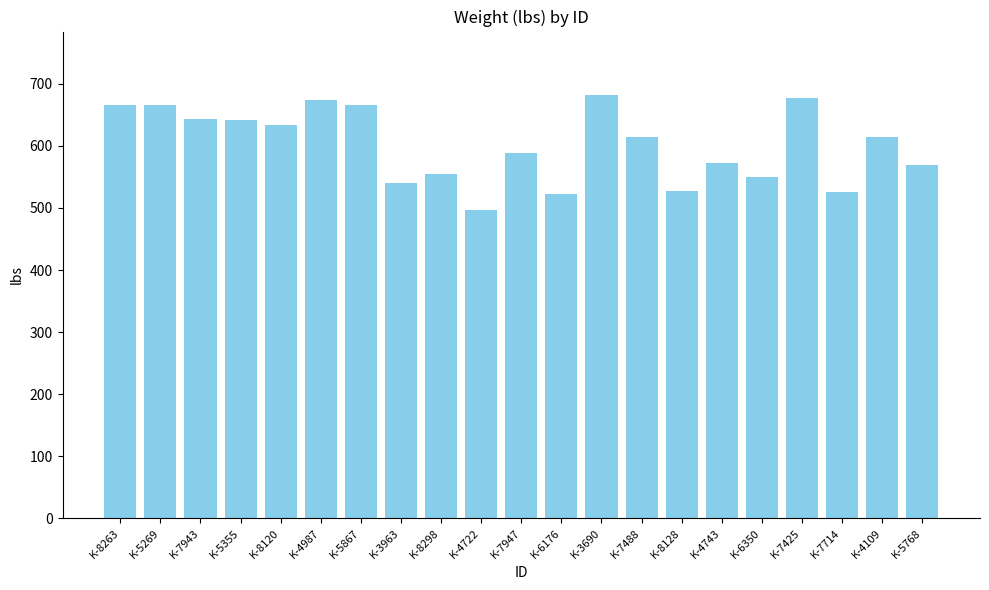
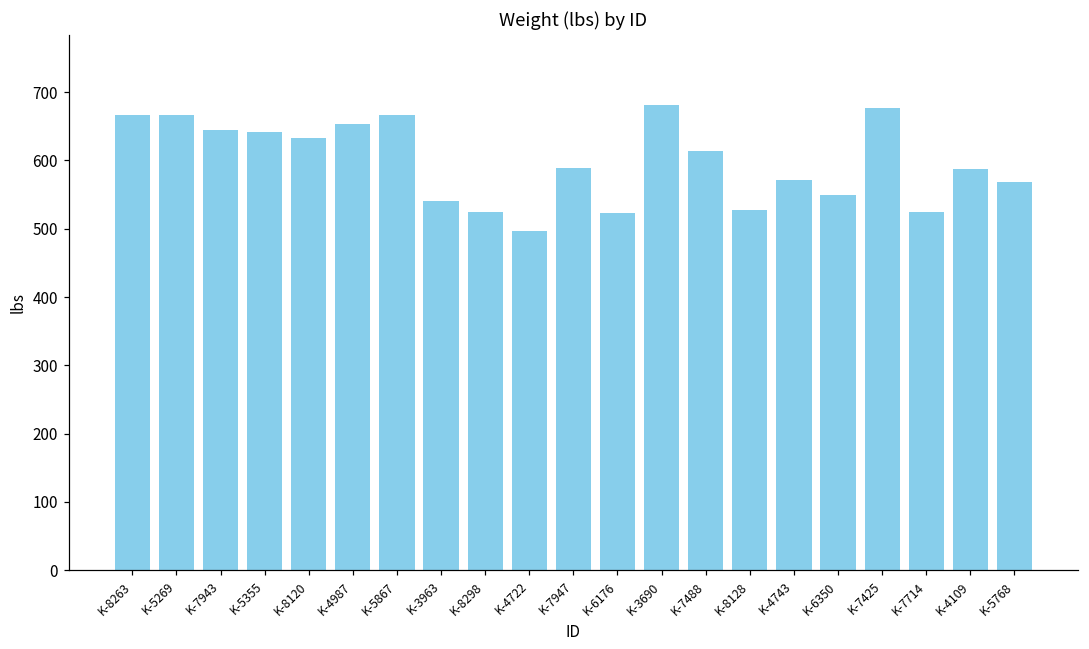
K-4987: 670 -> 650
K-8298: 550 -> 530
K-4109: 620 -> 590
